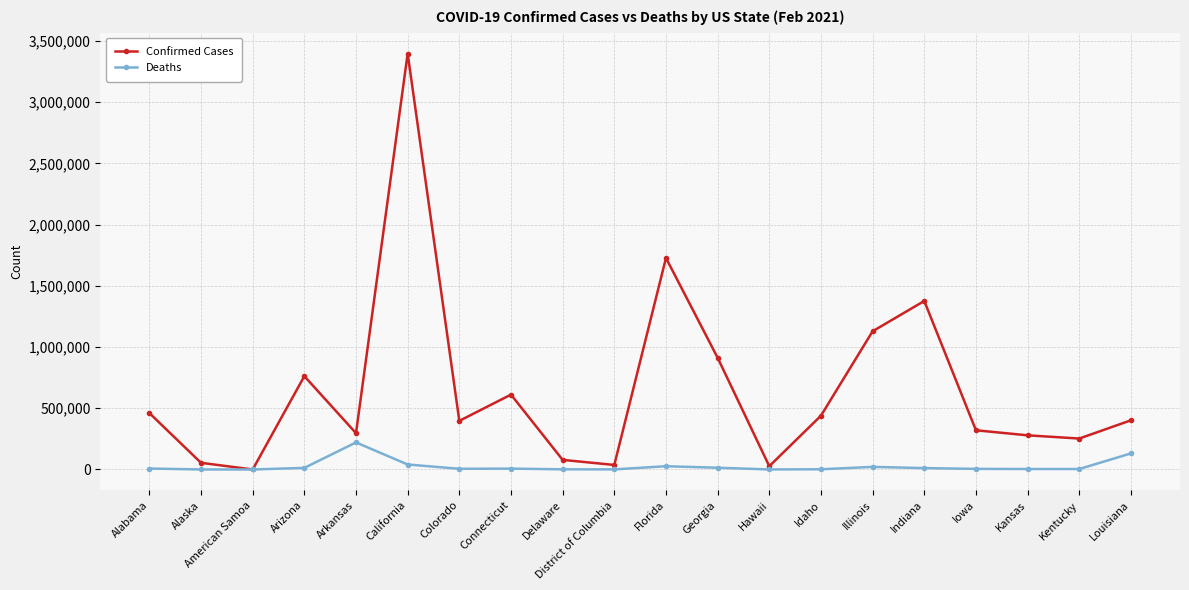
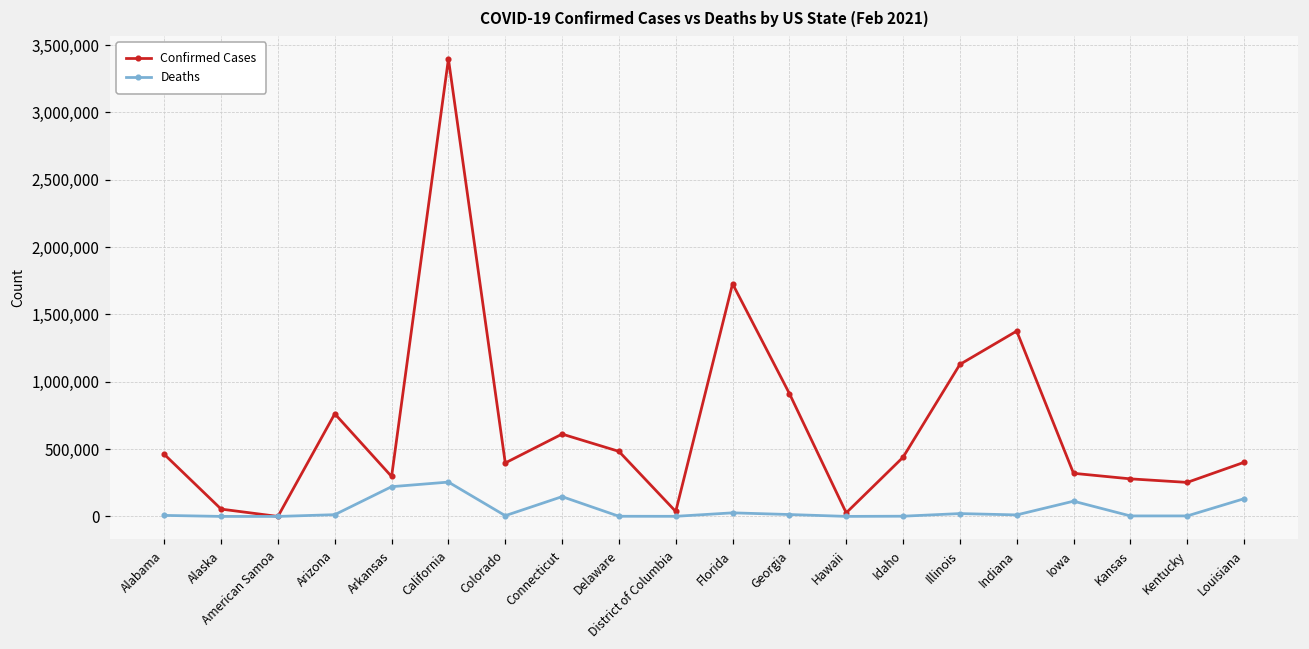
Deaths, California: 40,000 -> 260,000
Deaths, Connecticut: 10,000 -> 150,000
Confirmed Cases, Delaware: 80,000 -> 480,000
Deaths, Iowa: 0 -> 110,000
